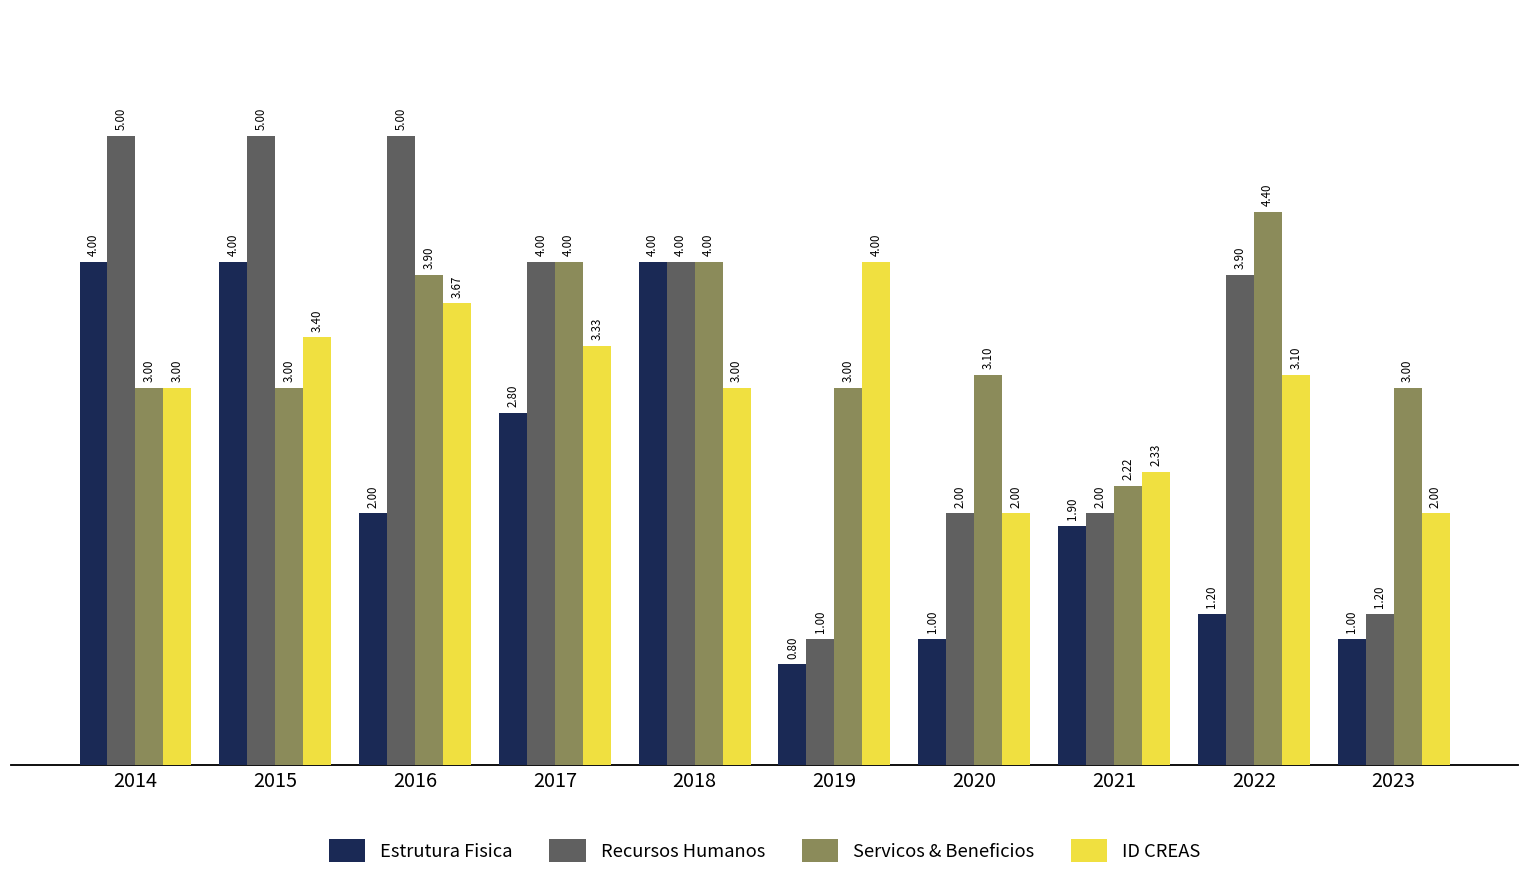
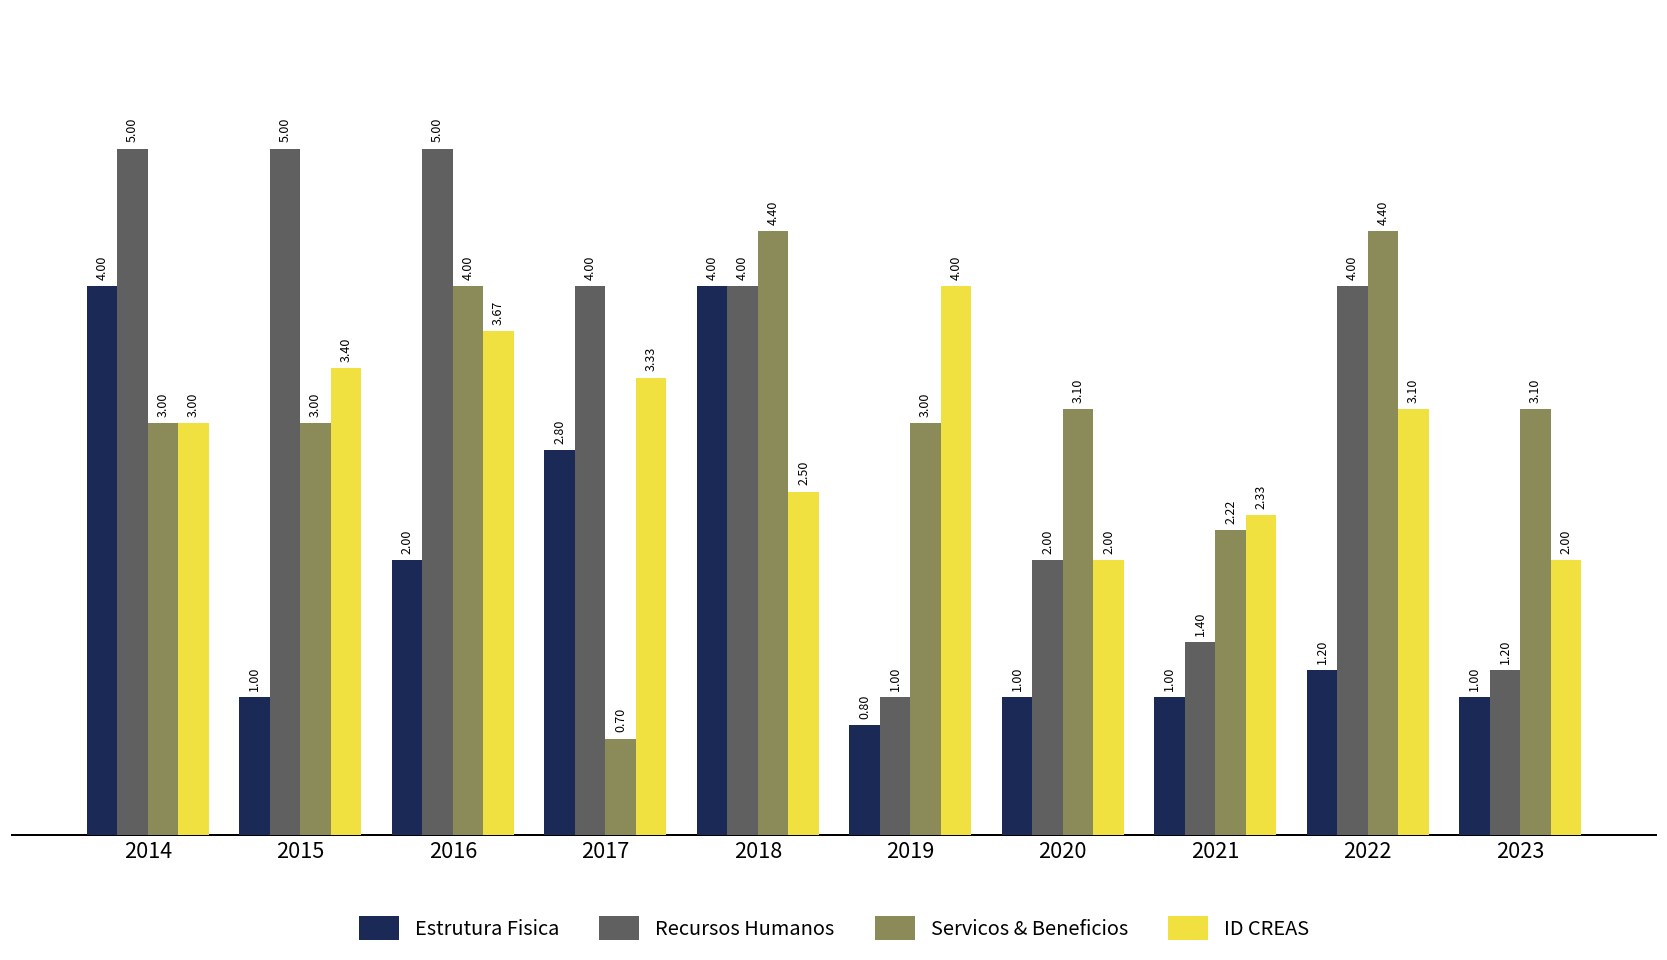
Estrutura Fisica, 2015: 4.00 -> 1.00
Servicos & Beneficios, 2016: 3.90 -> 4.00
Servicos & Beneficios, 2017: 4.00 -> 0.70
Servicos & Beneficios, 2018: 4.00 -> 4.40
ID CREAS, 2018: 3.00 -> 2.50
Estrutura Fisica, 2021: 1.90 -> 1.00
Recursos Humanos, 2021: 2.00 -> 1.40
Recursos Humanos, 2022: 3.90 -> 4.00
Servicos & Beneficios, 2023: 3.00 -> 3.10
